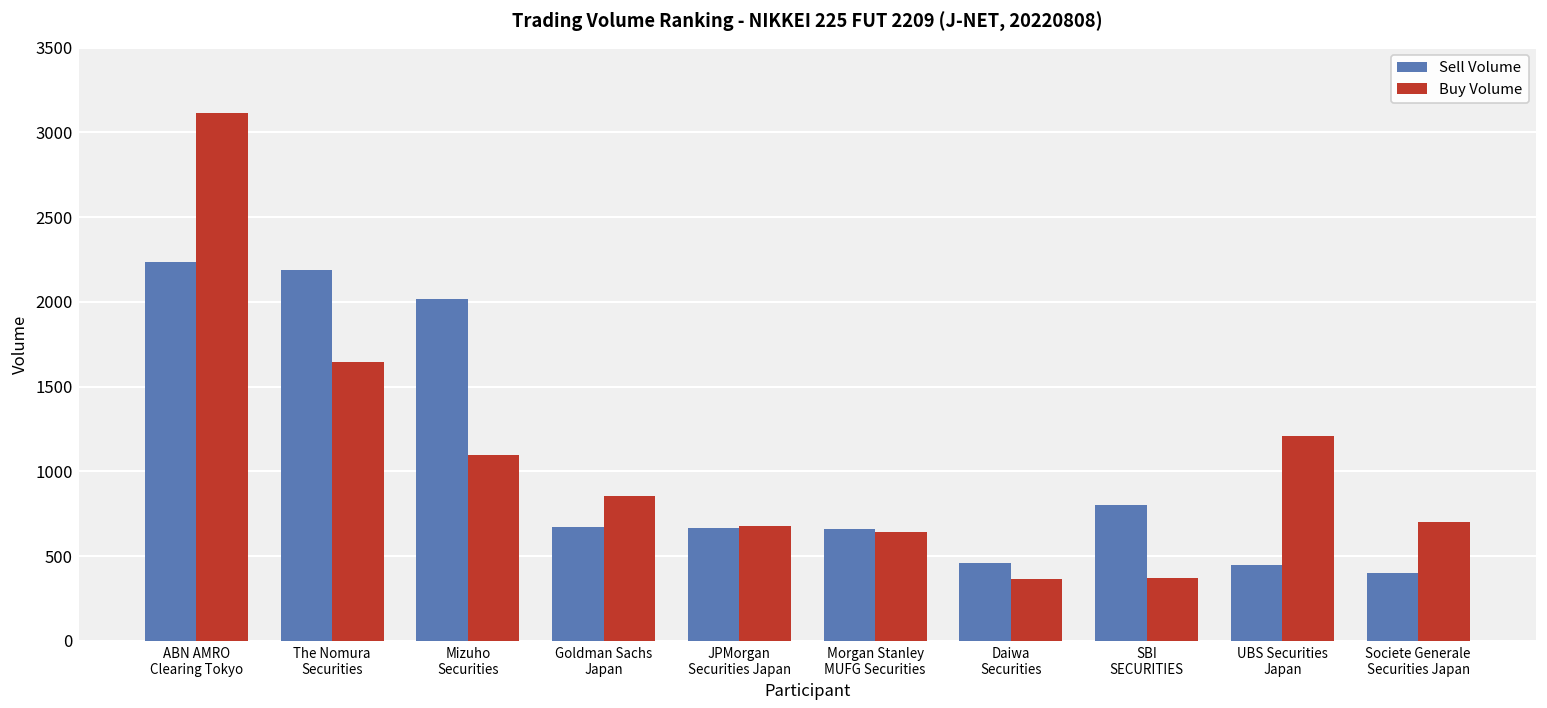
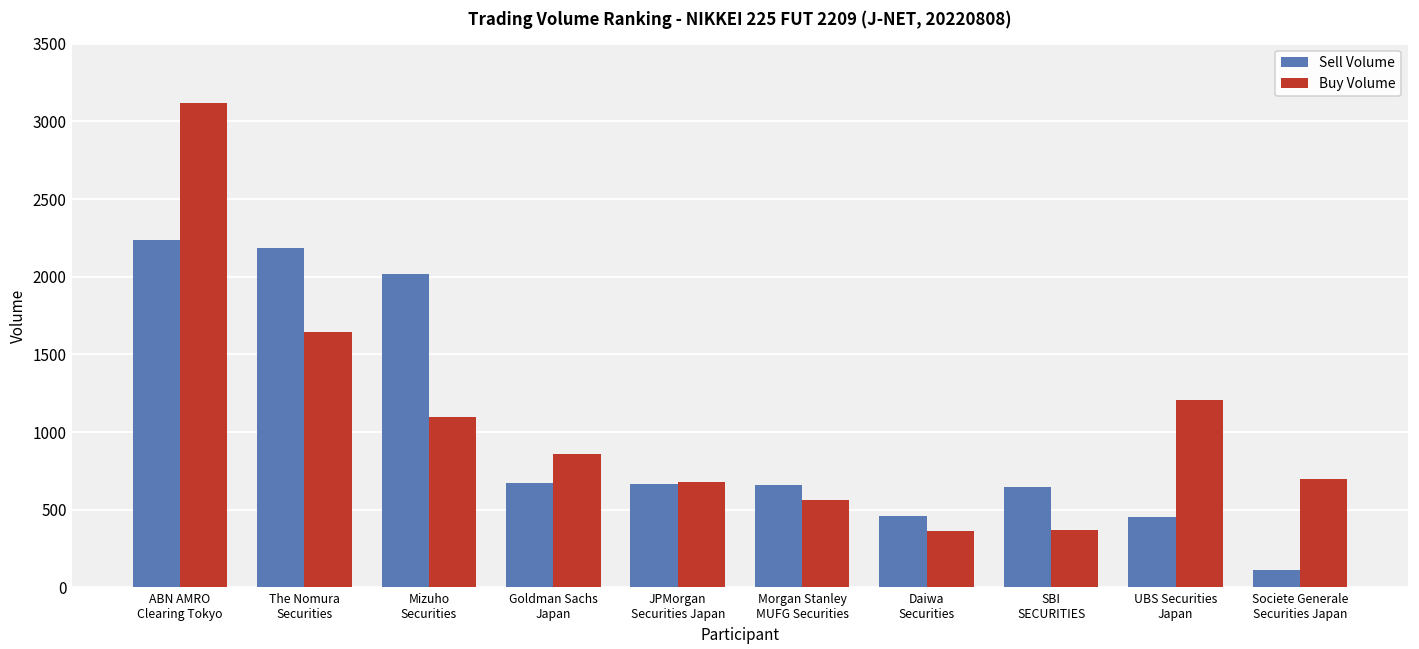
Buy Volume, Morgan Stanley MUFG Securities: 640 -> 560
Sell Volume, SBI SECURITIES: 800 -> 640
Sell Volume, Societe Generale Securities Japan: 400 -> 110
